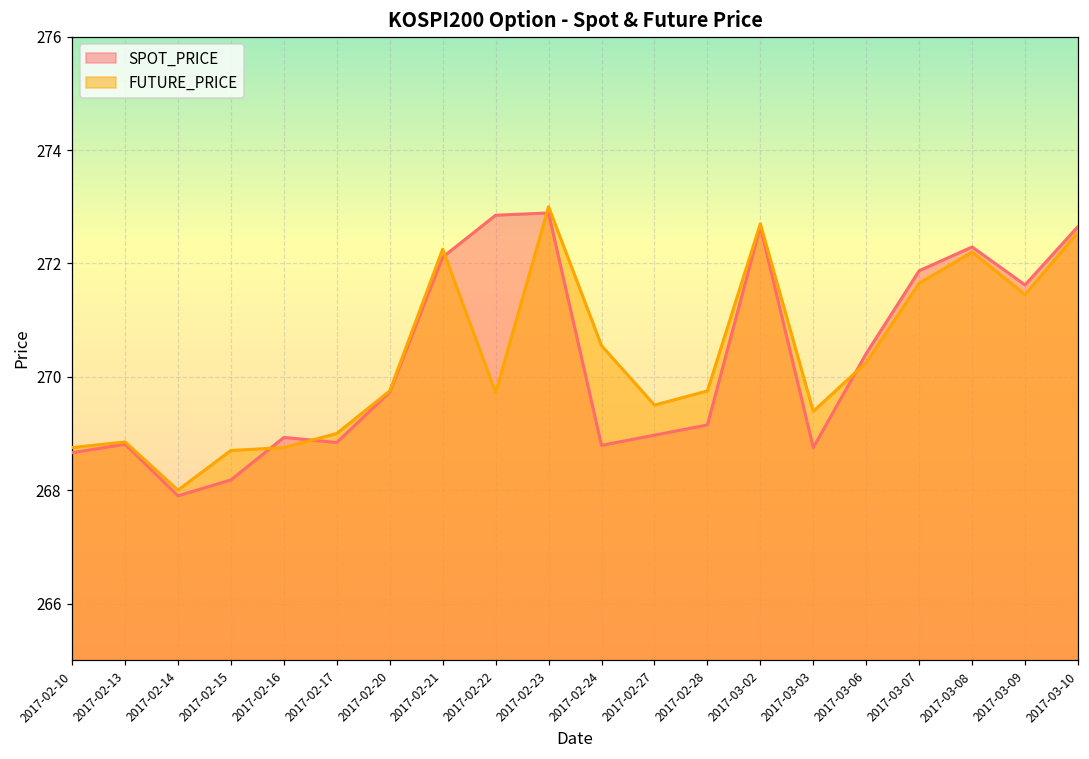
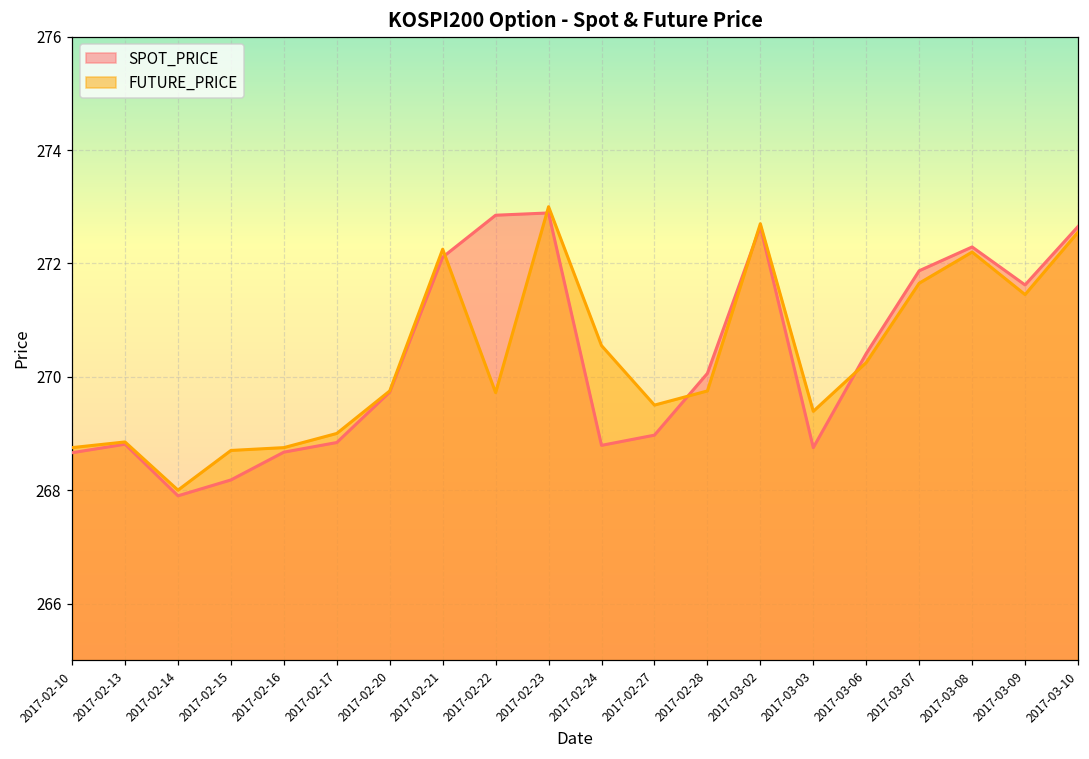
SPOT_PRICE, 2017-02-16: 268.9 -> 268.7
SPOT_PRICE, 2017-02-28: 269.2 -> 270.1
